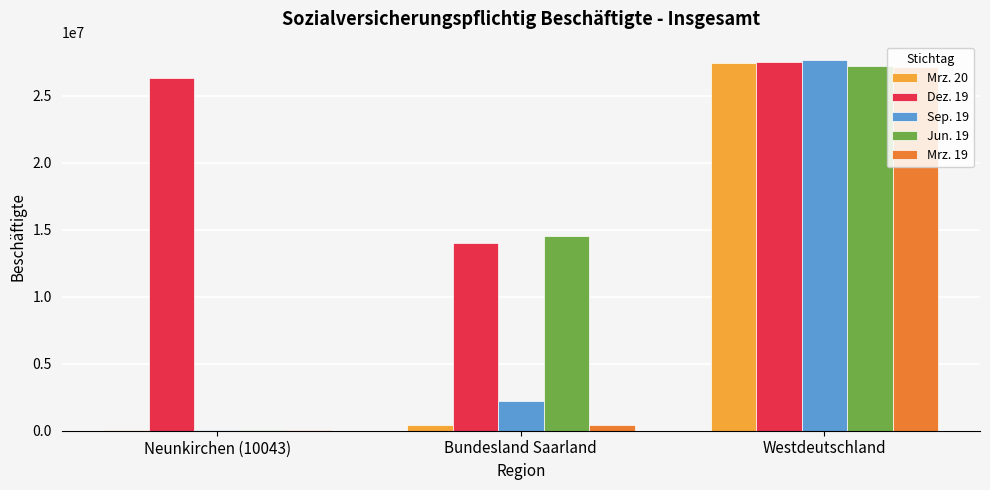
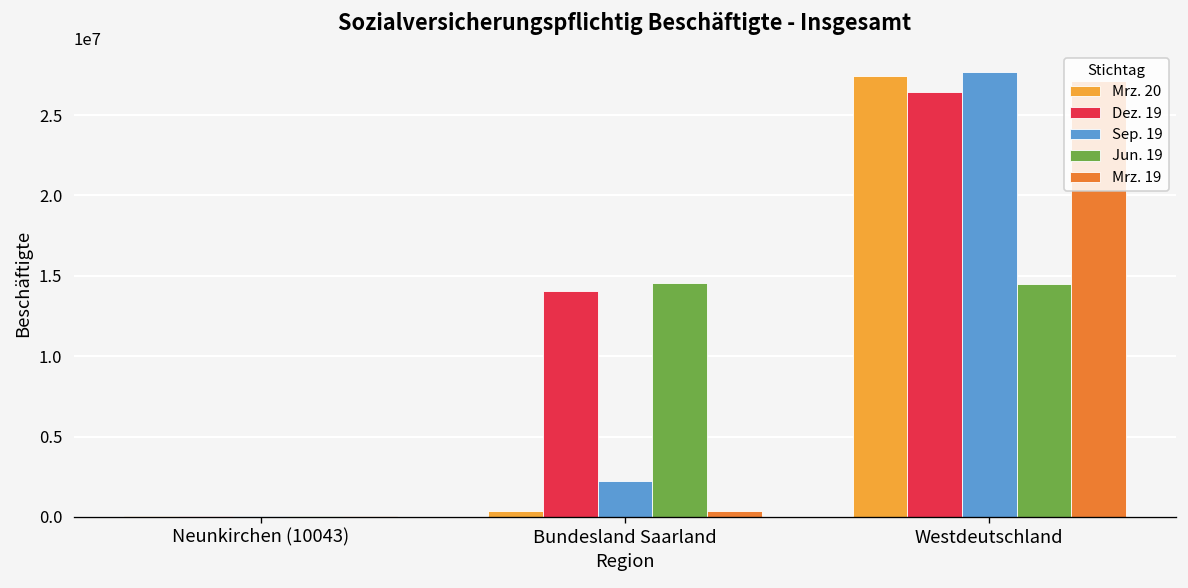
Dez. 19, Neunkirchen (10043): 26300000 -> 0
Dez. 19, Westdeutschland: 27500000 -> 26400000
Jun. 19, Westdeutschland: 27200000 -> 14500000
